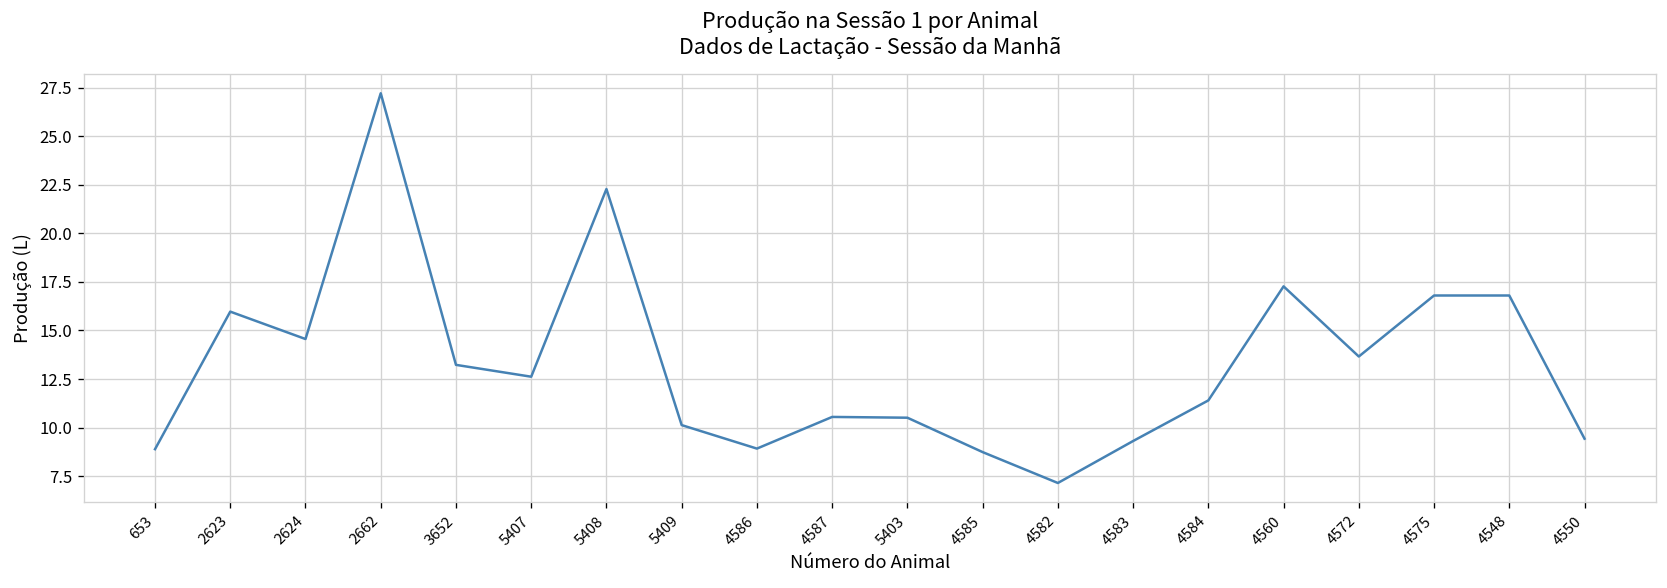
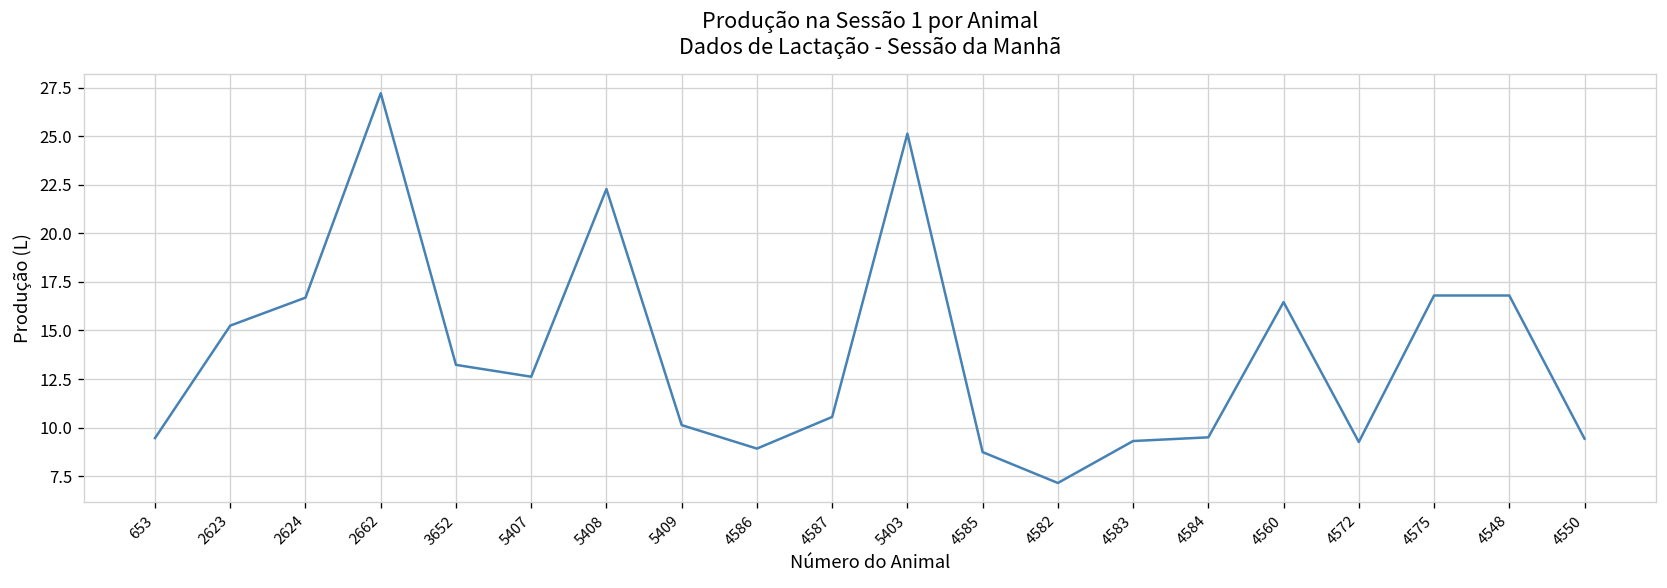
653: 8.9 -> 9.5
2623: 16.0 -> 15.3
2624: 14.6 -> 16.7
5403: 10.5 -> 25.1
4584: 11.4 -> 9.5
4560: 17.3 -> 16.5
4572: 13.7 -> 9.3
